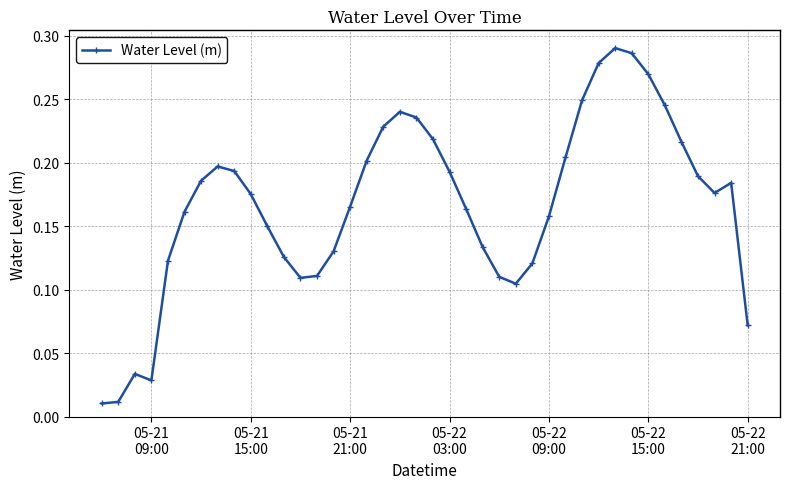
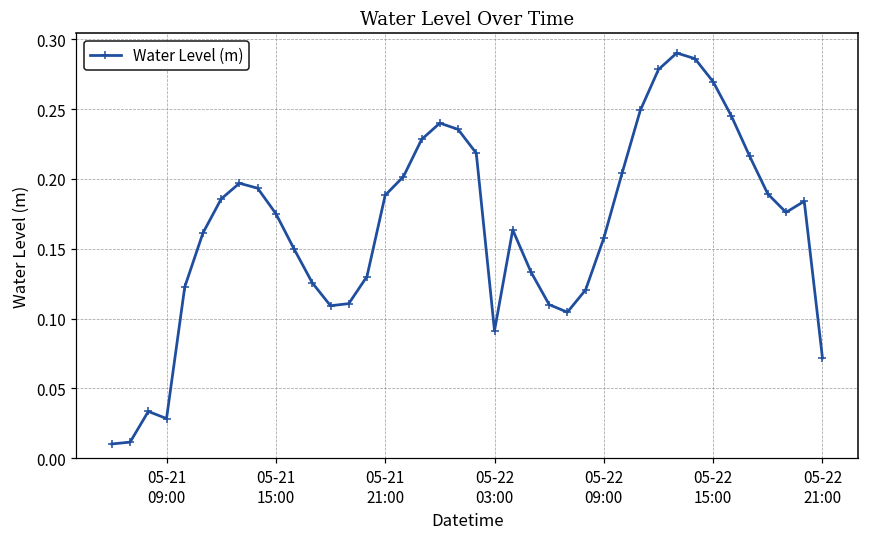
05-21 21:00: 0.165 -> 0.188
05-22 03:00: 0.193 -> 0.091
